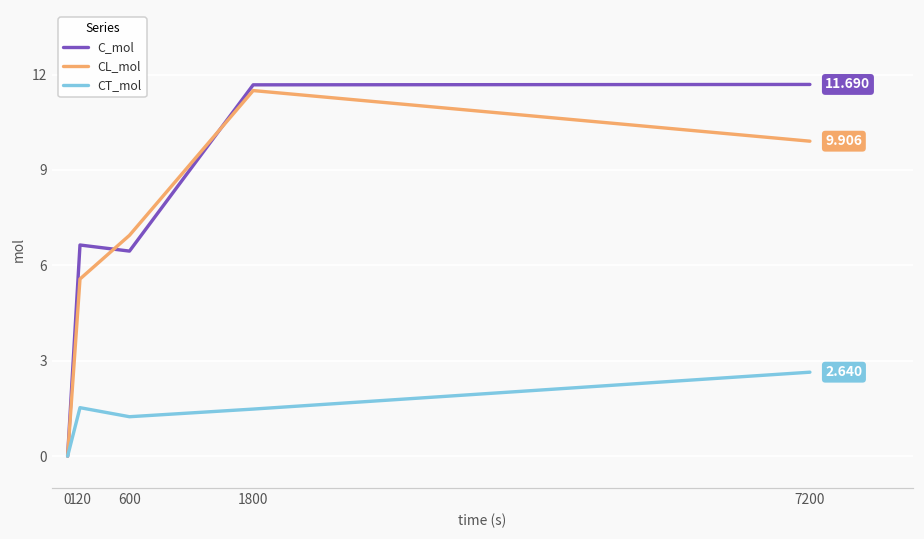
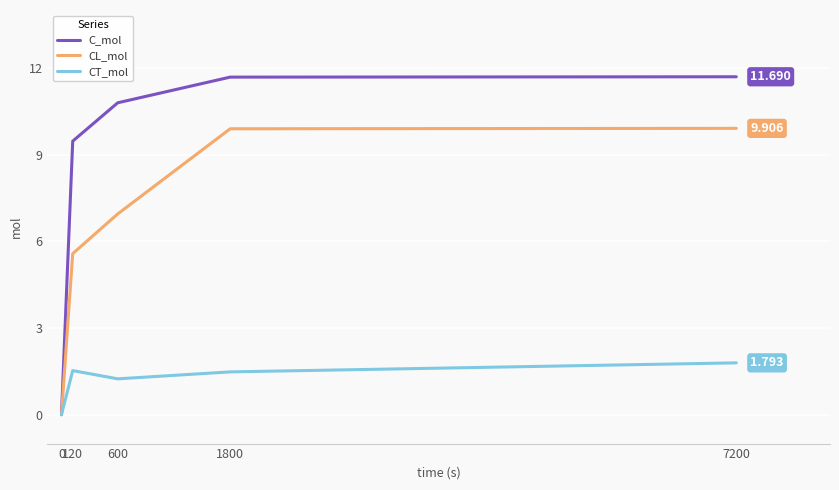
C_mol, 120: 6.6 -> 9.5
C_mol, 600: 6.4 -> 10.8
CL_mol, 1800: 11.5 -> 9.9
CT_mol, 7200: 2.640 -> 1.793
